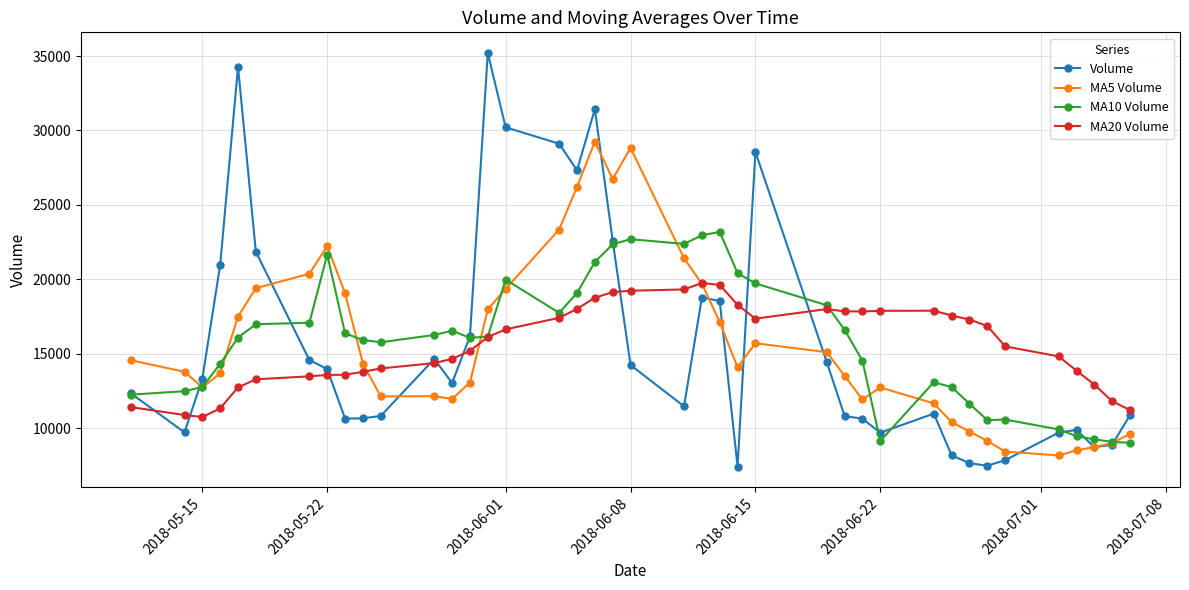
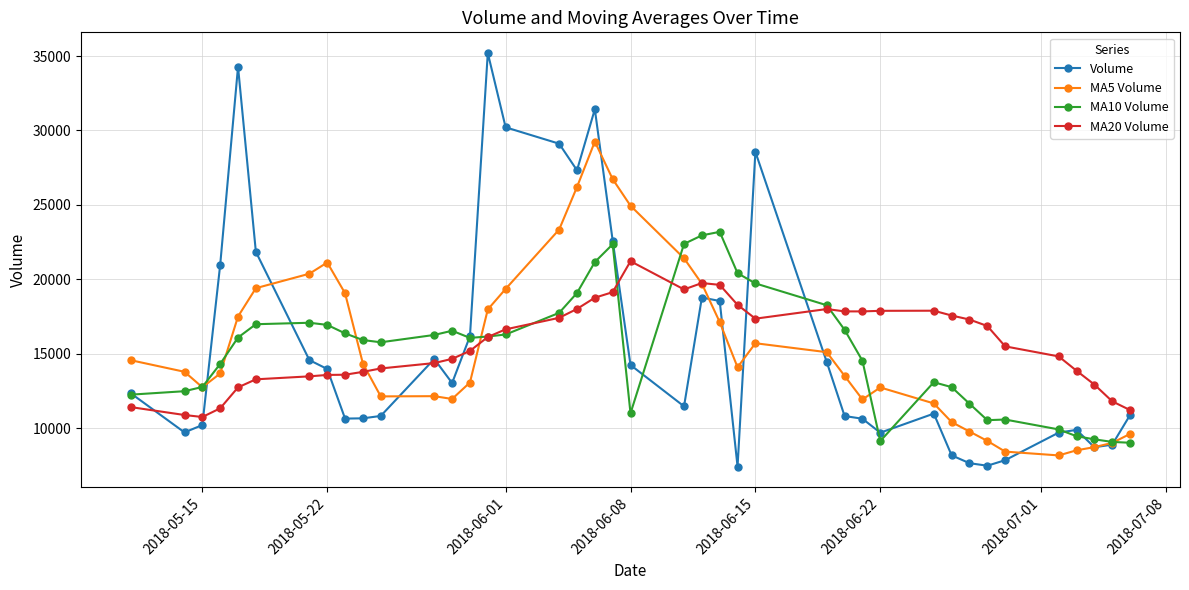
Volume, 2018-05-15: 13300 -> 10200
MA5 Volume, 2018-05-22: 22200 -> 21100
MA10 Volume, 2018-05-22: 21700 -> 16900
MA10 Volume, 2018-06-01: 20000 -> 16300
MA5 Volume, 2018-06-08: 28800 -> 24900
MA10 Volume, 2018-06-08: 22700 -> 11000
MA20 Volume, 2018-06-08: 19200 -> 21200
